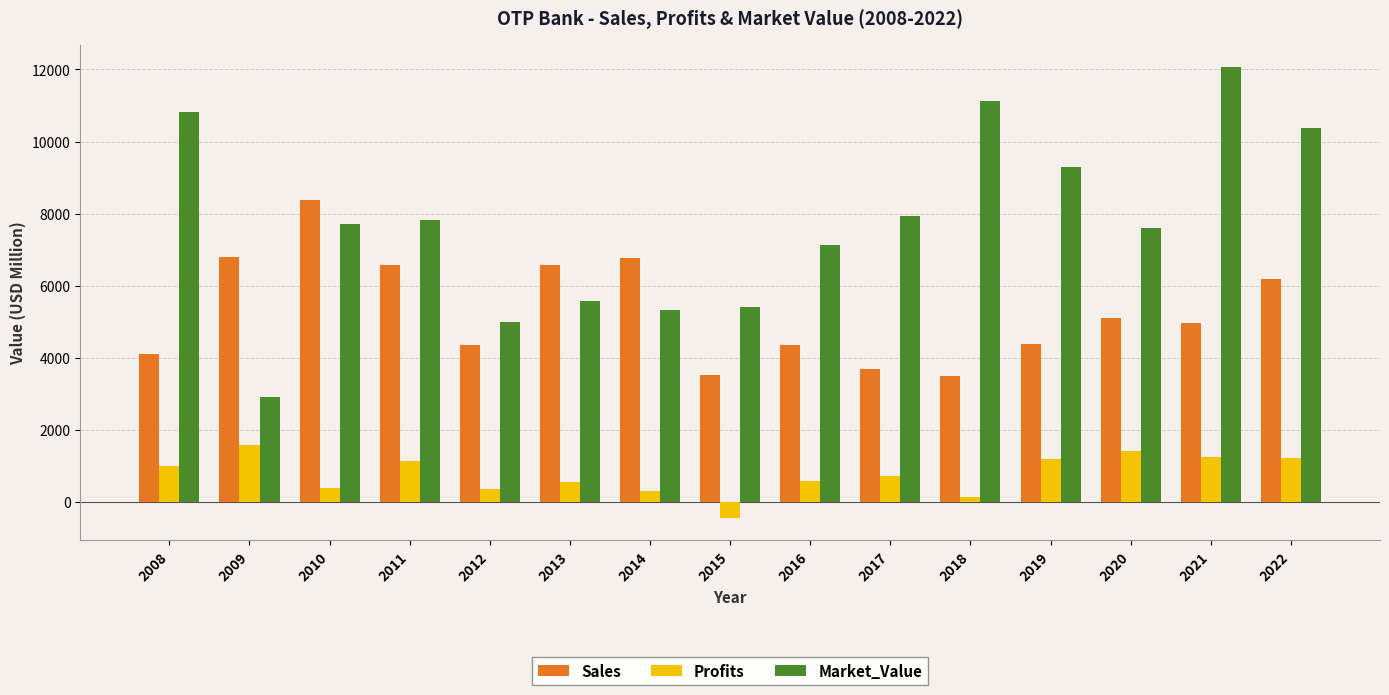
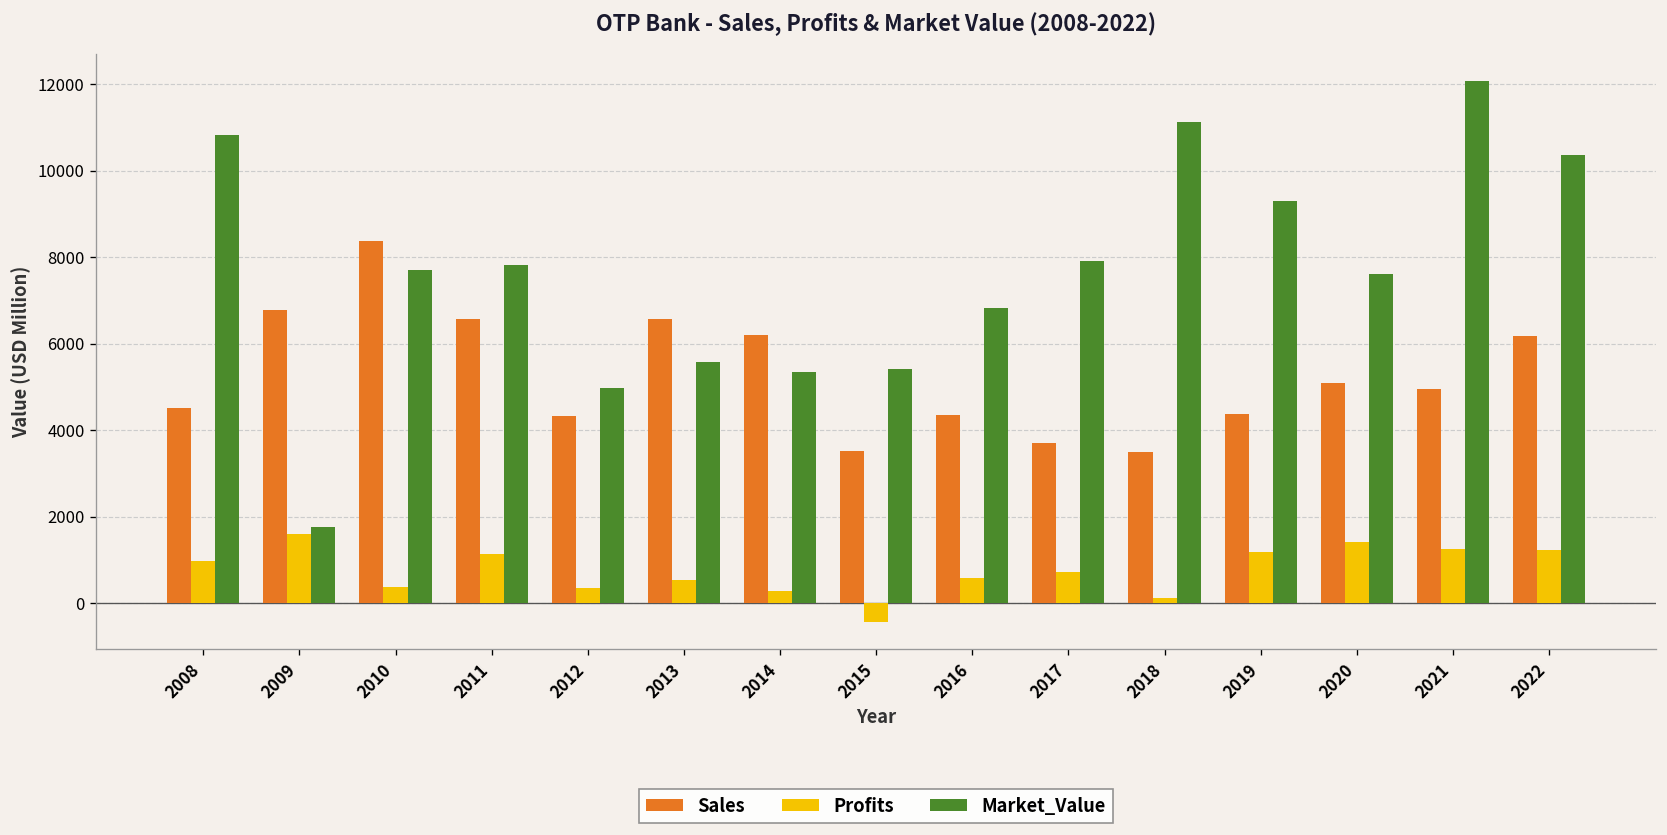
Sales, 2008: 4100 -> 4500
Market_Value, 2009: 2900 -> 1800
Sales, 2014: 6800 -> 6200
Market_Value, 2016: 7100 -> 6800
